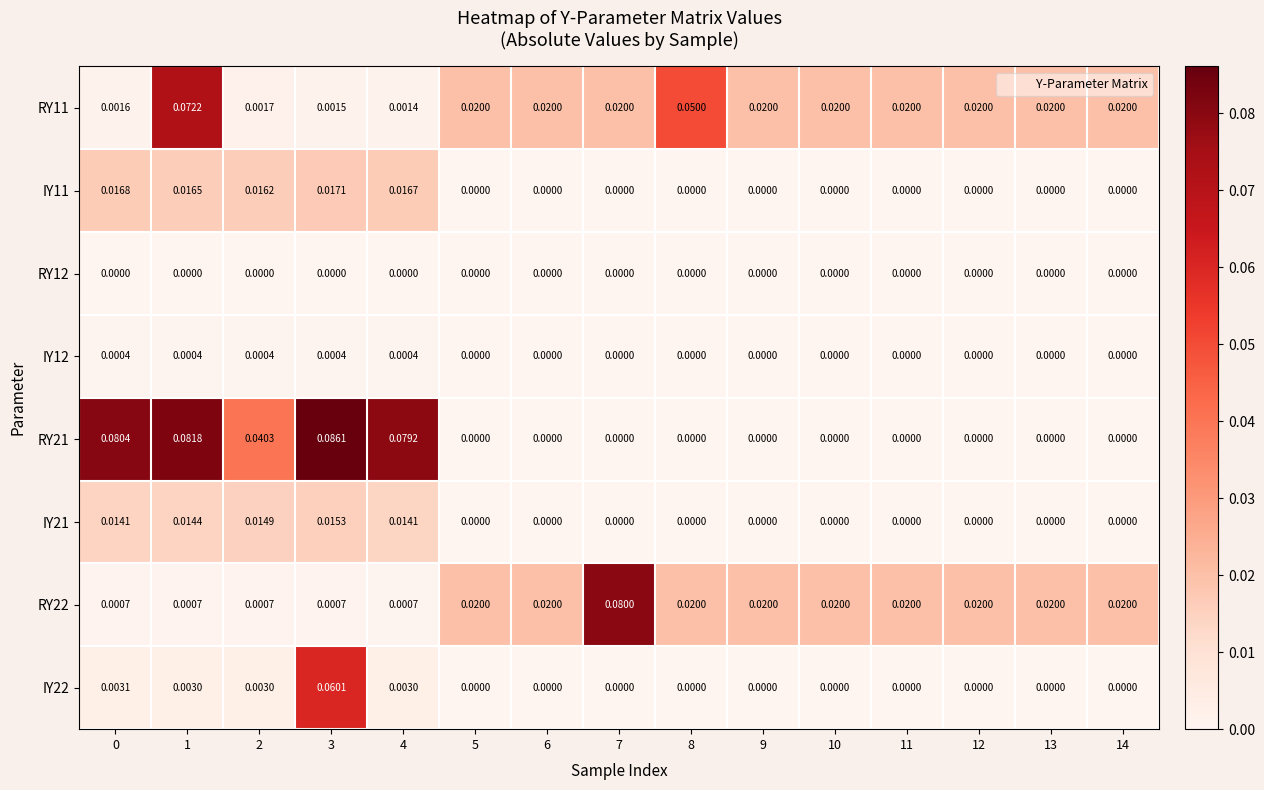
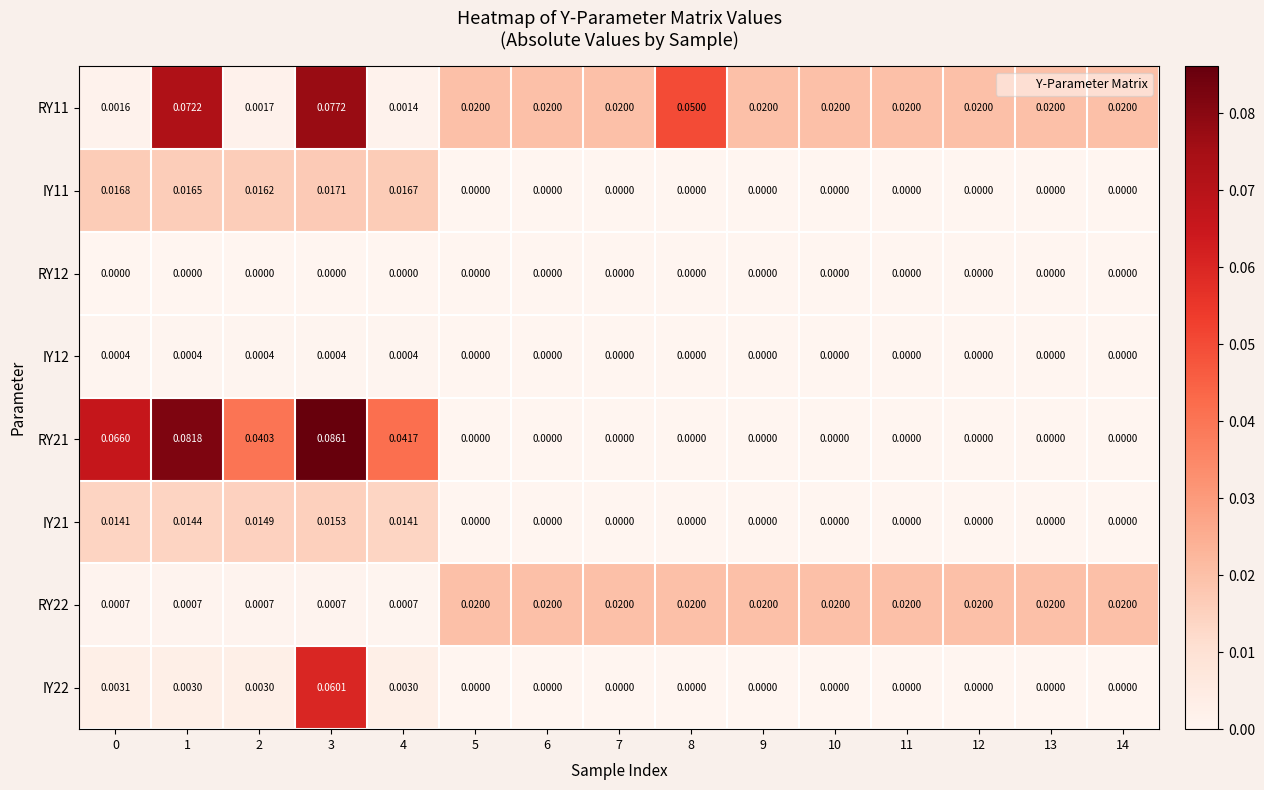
RY11, 3: 0.0015 -> 0.0772
RY21, 0: 0.0804 -> 0.0660
RY21, 4: 0.0792 -> 0.0417
RY22, 7: 0.0800 -> 0.0200
